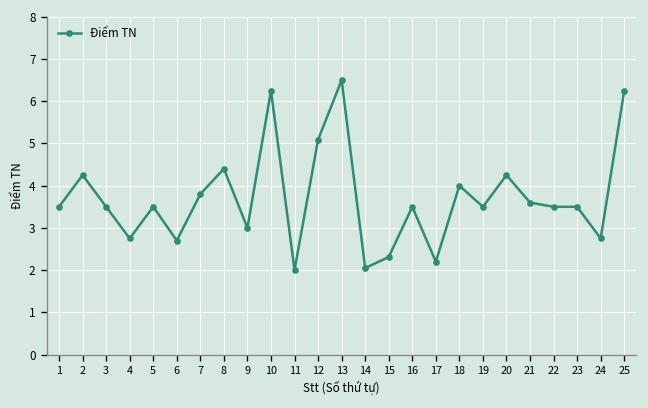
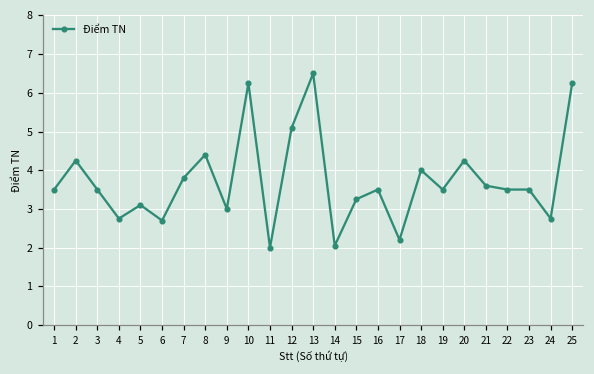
5: 3.5 -> 3.1
15: 2.3 -> 3.3
